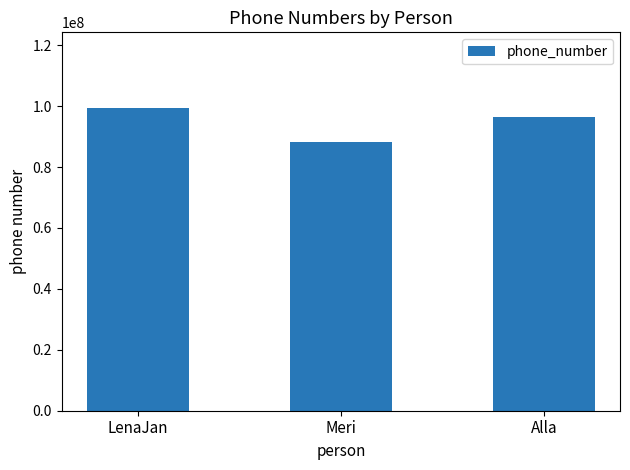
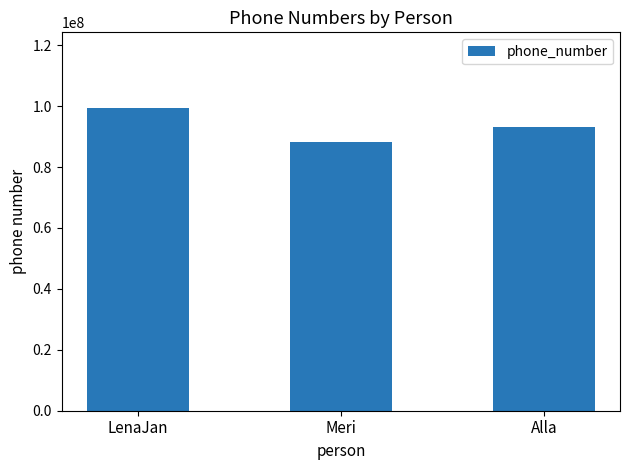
Alla: 97000000 -> 93000000
